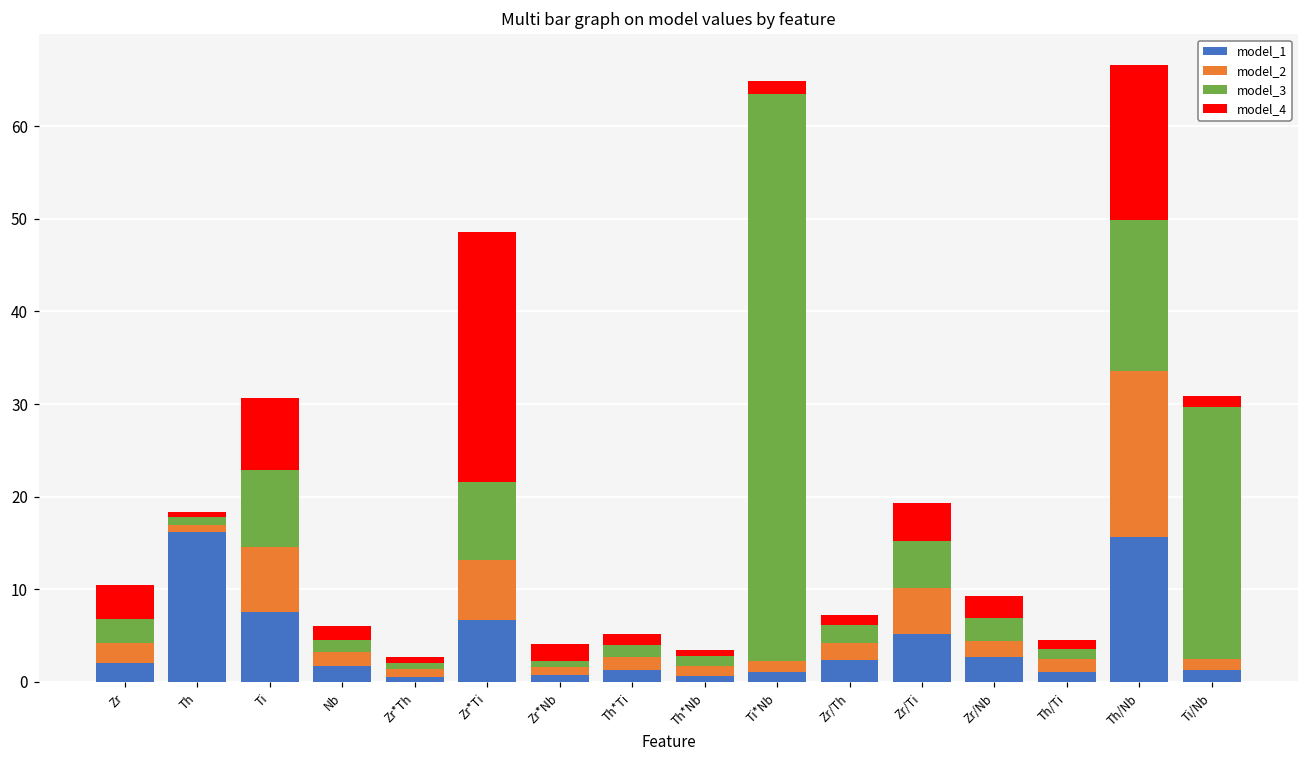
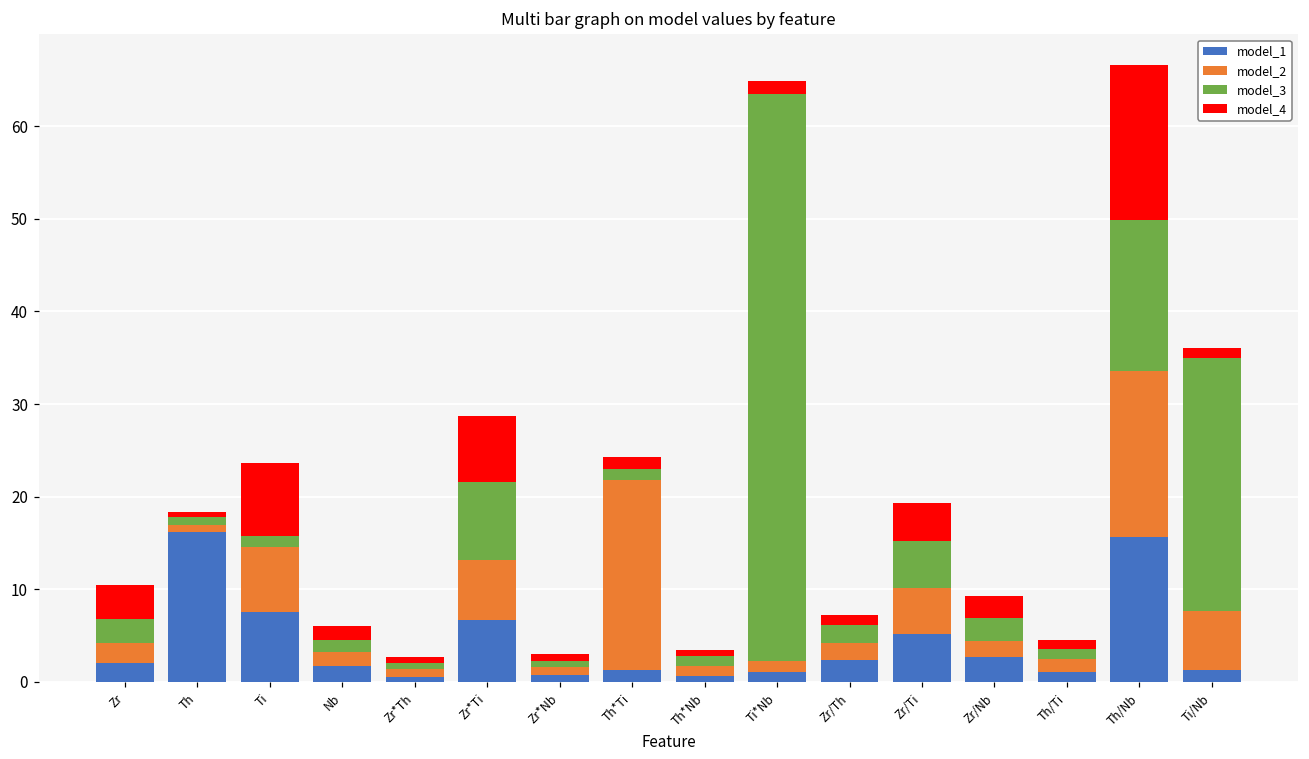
model_3, Ti: 8 -> 1
model_4, Zr*Ti: 27 -> 7
model_4, Zr*Nb: 2 -> 1
model_2, Th*Ti: 1 -> 21
model_2, Ti/Nb: 1 -> 6
